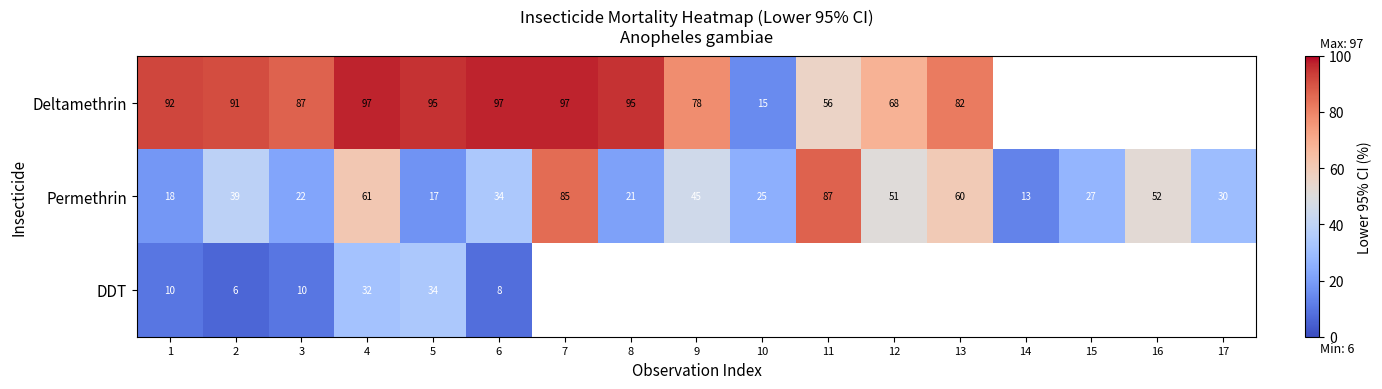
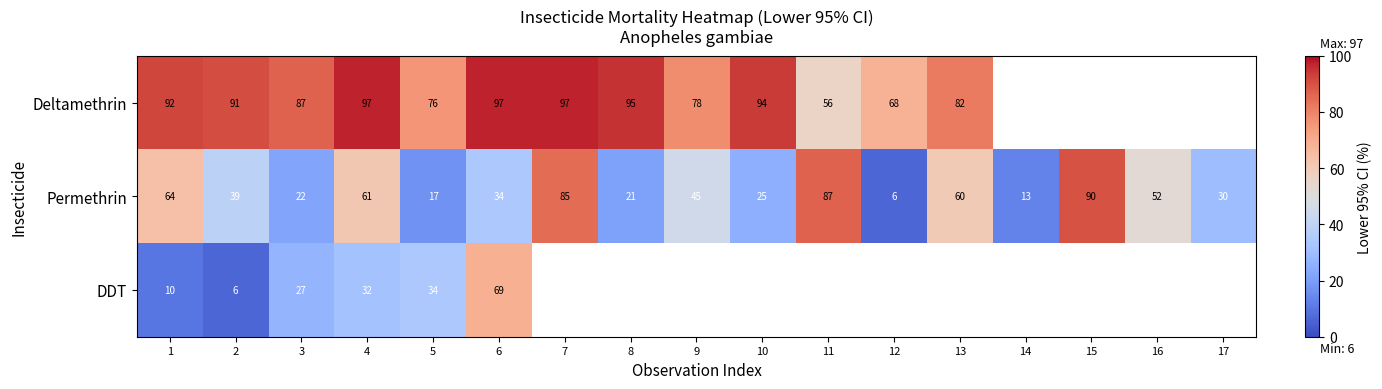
Deltamethrin, 5: 95 -> 76
Deltamethrin, 10: 15 -> 94
Permethrin, 1: 18 -> 64
Permethrin, 12: 51 -> 6
Permethrin, 15: 27 -> 90
DDT, 3: 10 -> 27
DDT, 6: 8 -> 69
